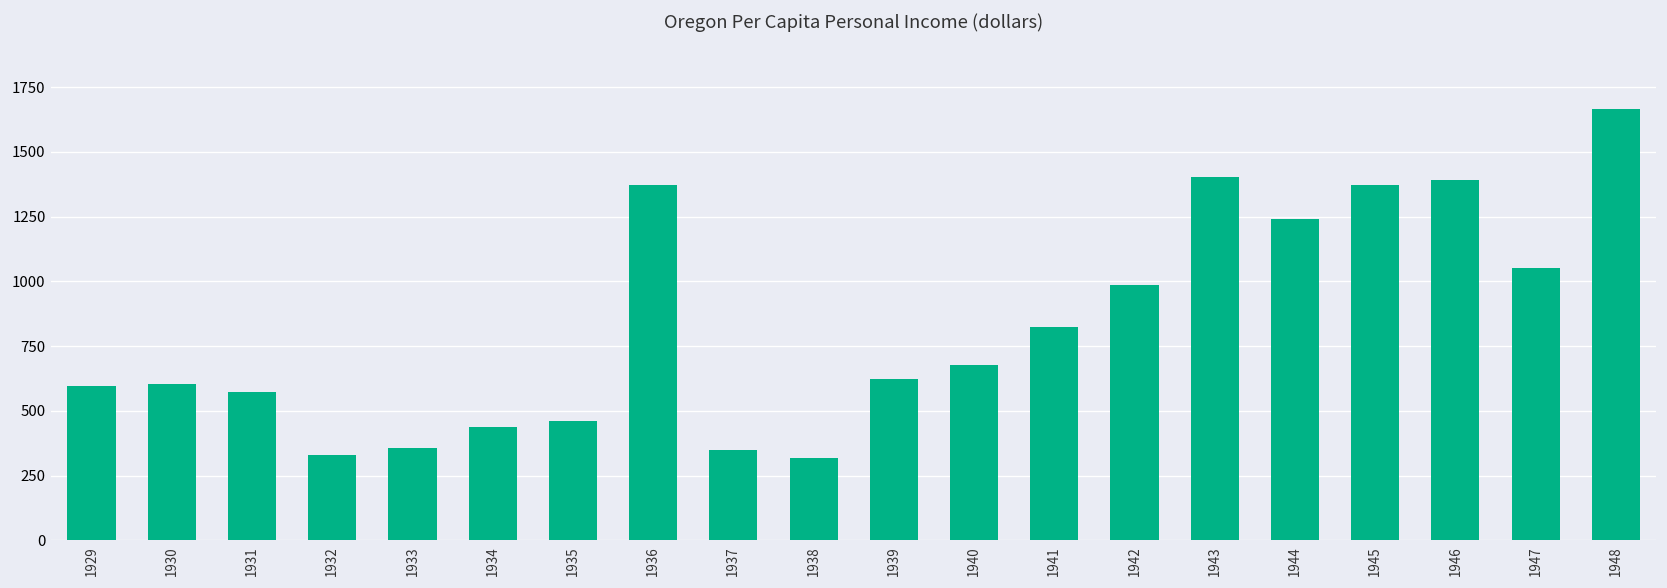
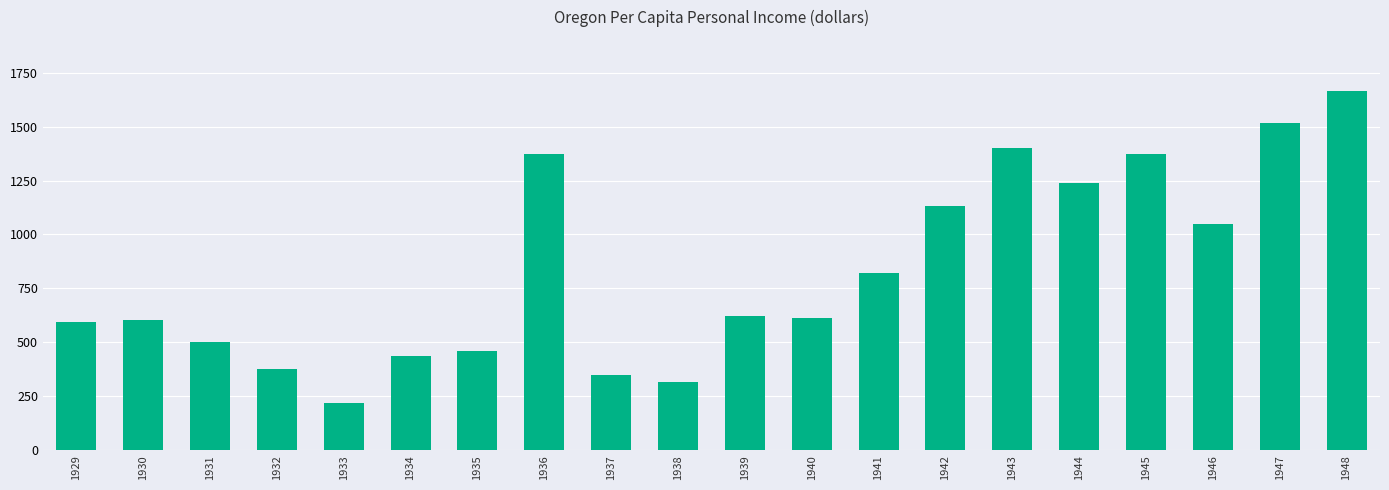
1931: 570 -> 500
1932: 330 -> 380
1933: 360 -> 220
1940: 680 -> 610
1942: 990 -> 1130
1946: 1390 -> 1050
1947: 1050 -> 1520
